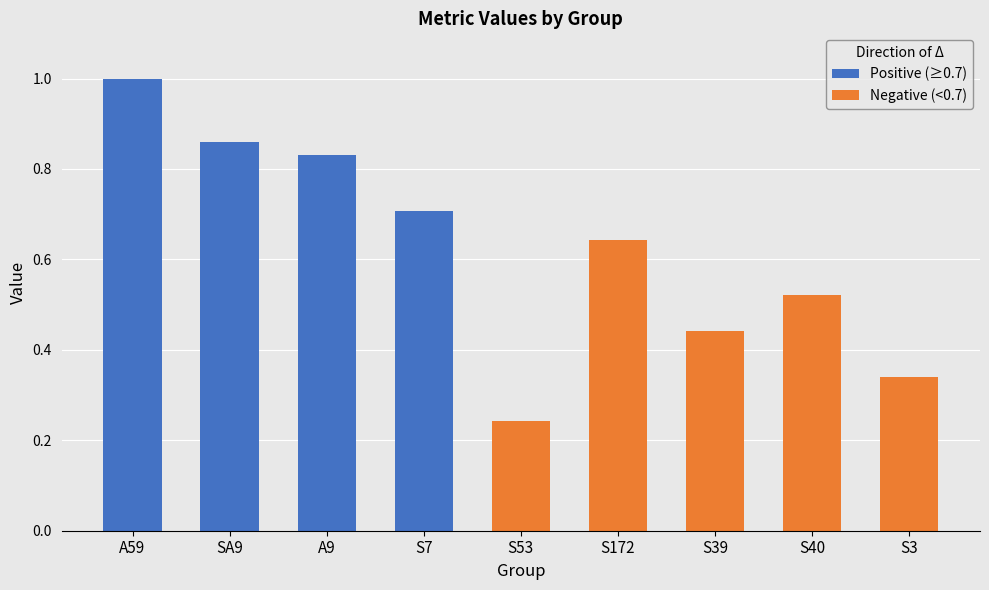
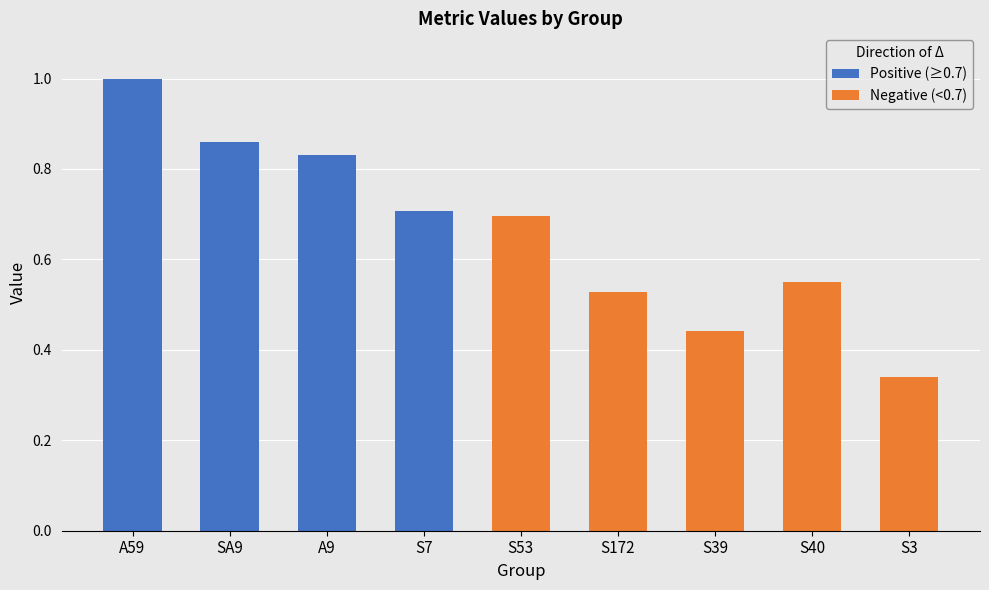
Negative (<0.7), S53: 0.24 -> 0.70
Negative (<0.7), S172: 0.64 -> 0.53
Negative (<0.7), S40: 0.52 -> 0.55
